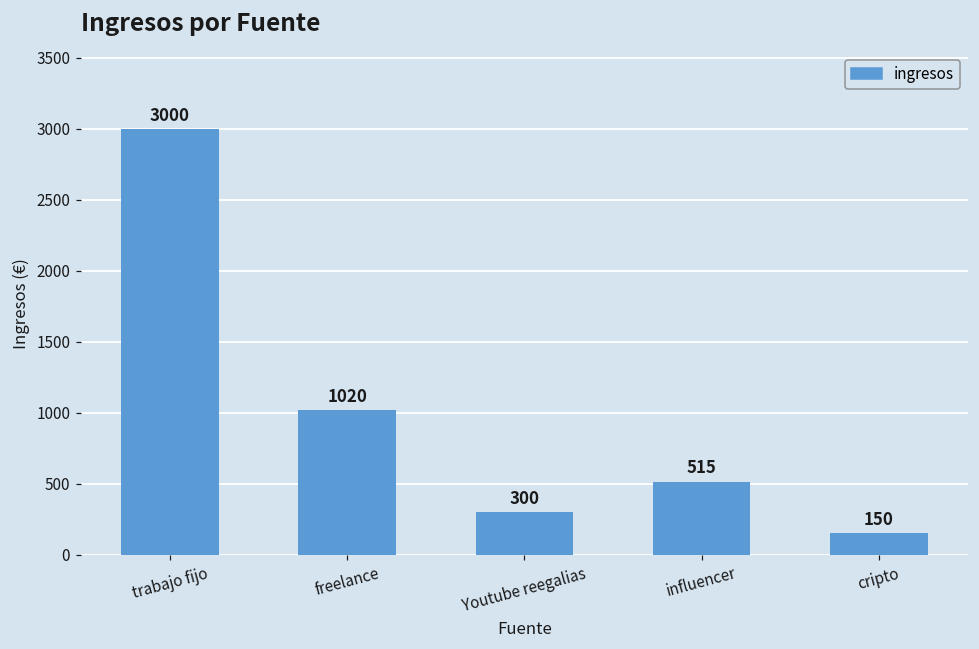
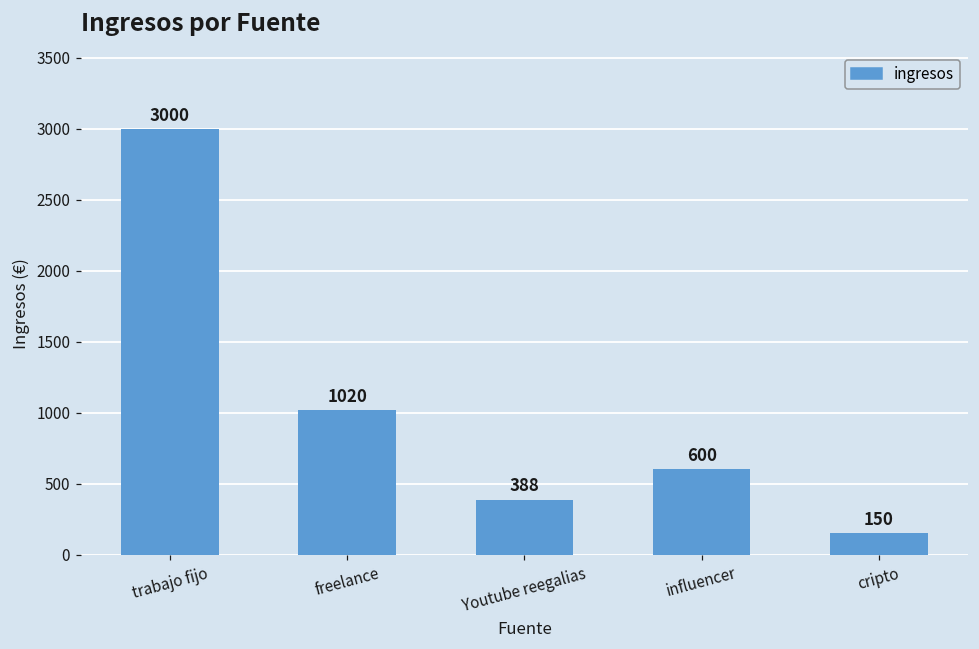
Youtube reegalias: 300 -> 388
influencer: 515 -> 600
